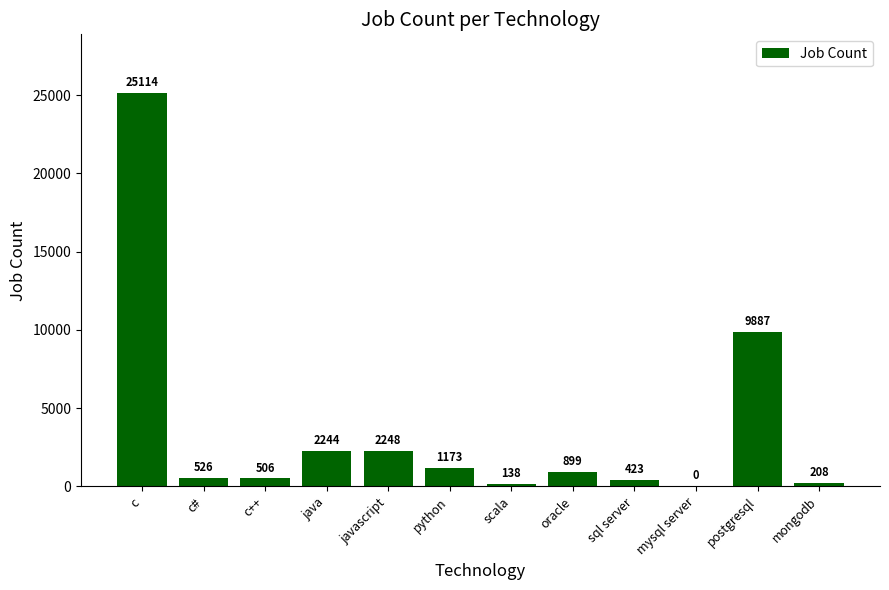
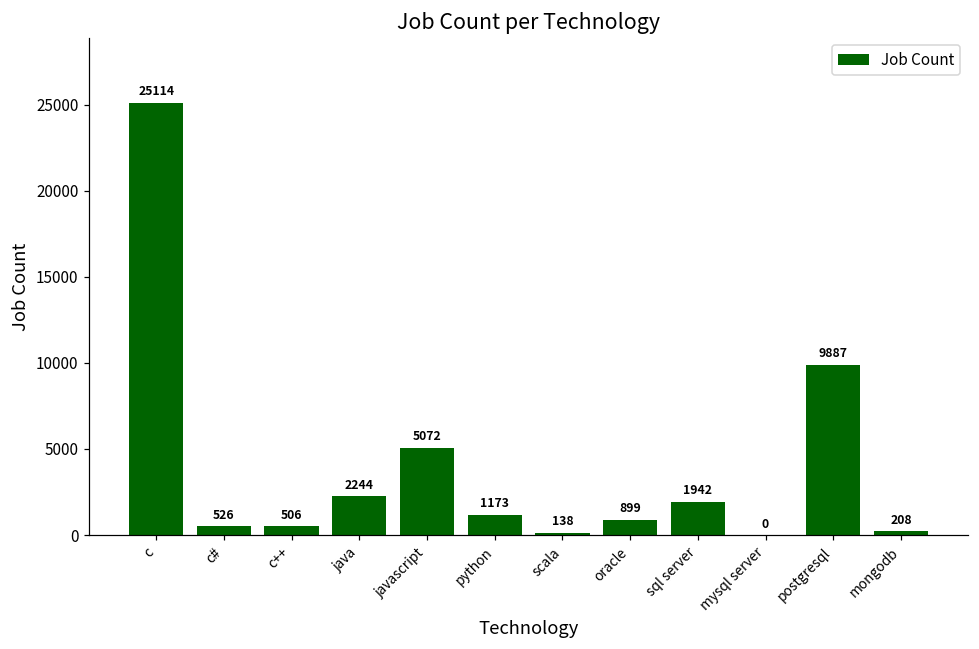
javascript: 2248 -> 5072
sql server: 423 -> 1942
